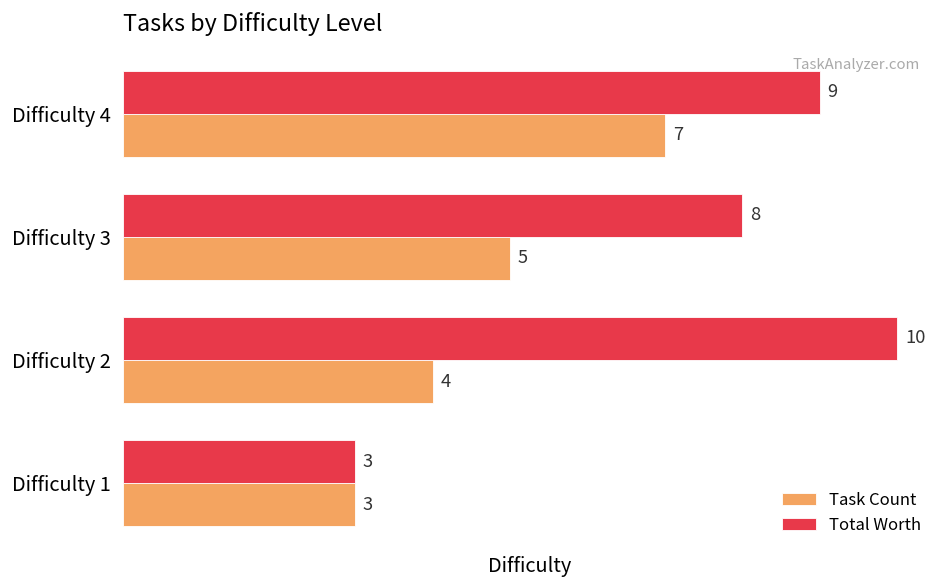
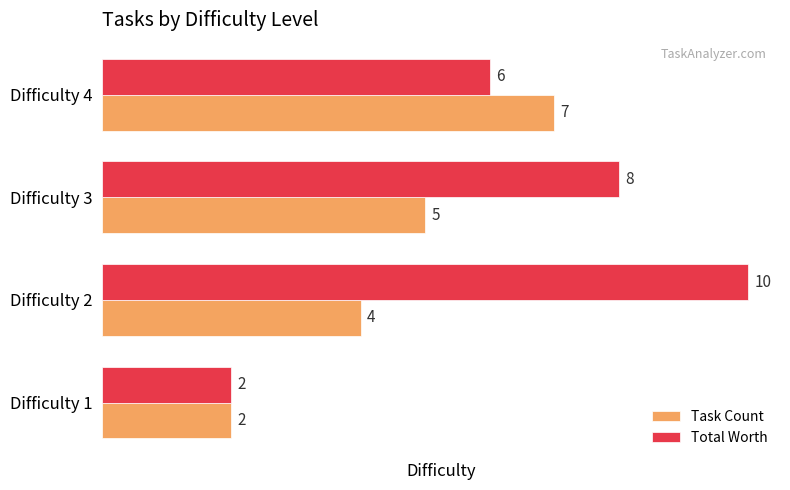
Total Worth, Difficulty 4: 9 -> 6
Total Worth, Difficulty 1: 3 -> 2
Task Count, Difficulty 1: 3 -> 2
